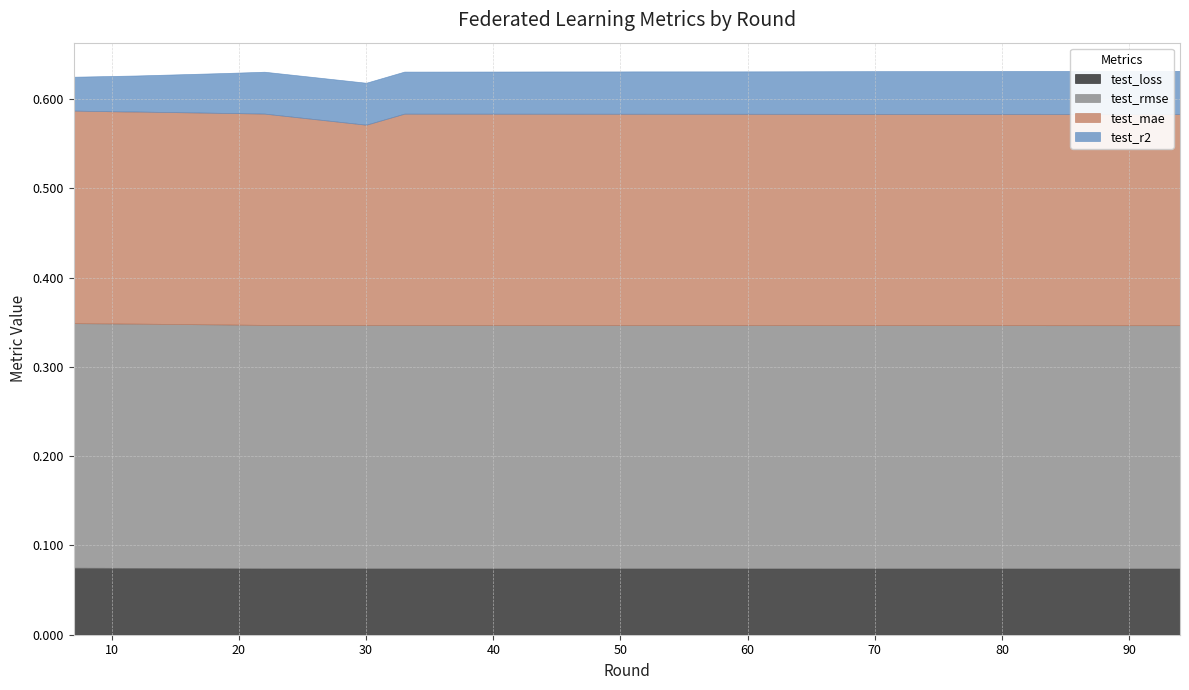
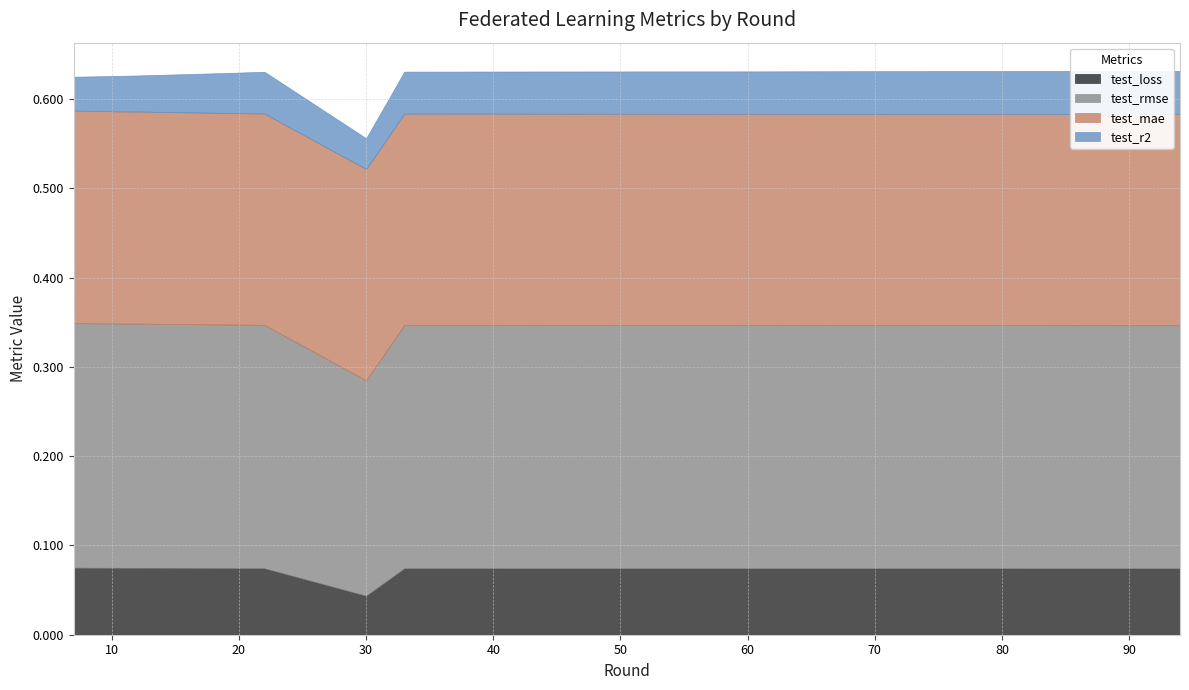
test_loss, 30: 0.07 -> 0.04
test_rmse, 30: 0.27 -> 0.24
test_mae, 30: 0.22 -> 0.24
test_r2, 30: 0.05 -> 0.03
